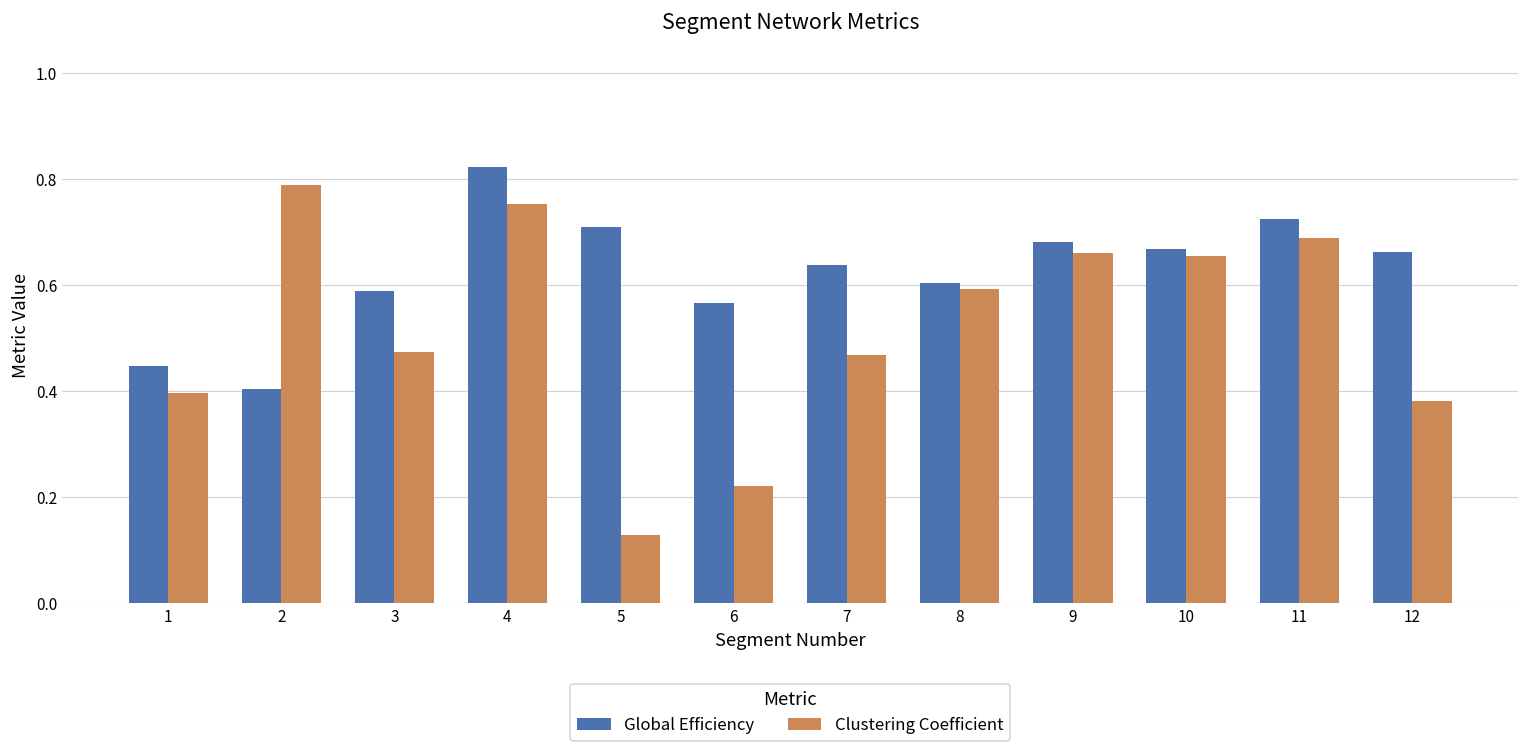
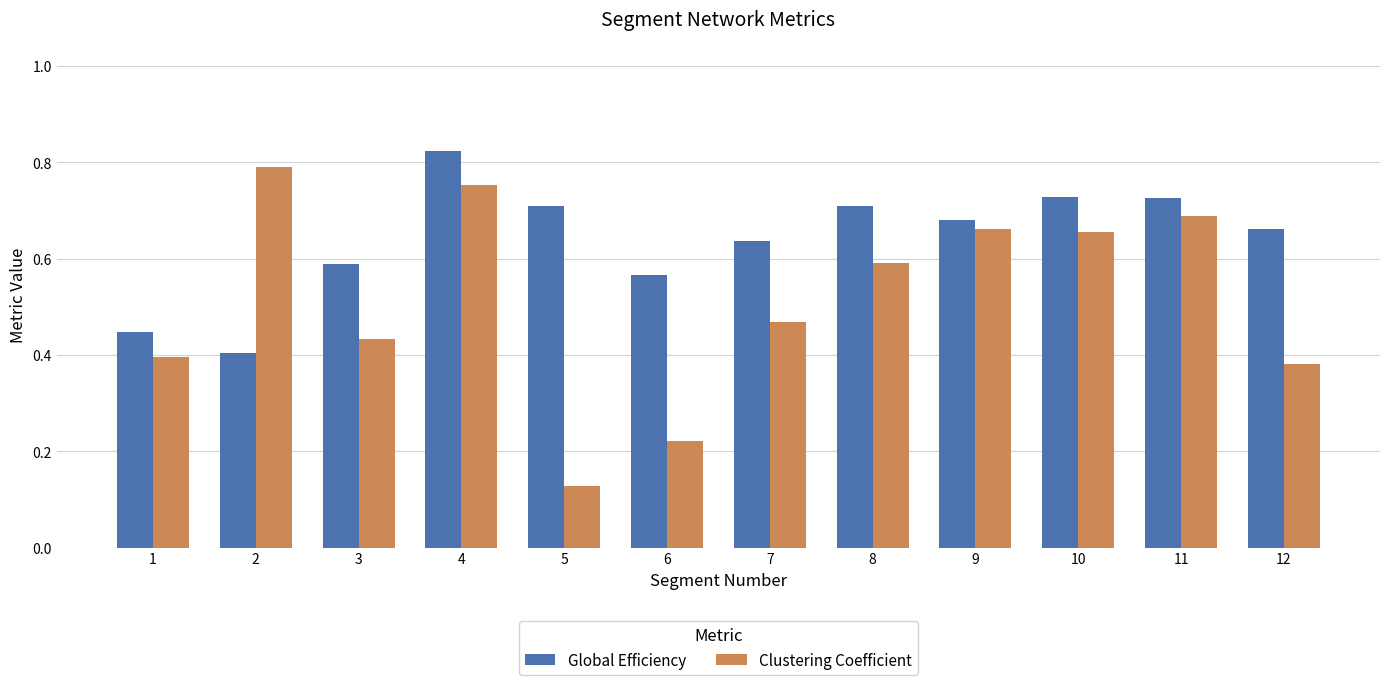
Clustering Coefficient, 3: 0.47 -> 0.43
Global Efficiency, 8: 0.60 -> 0.71
Global Efficiency, 10: 0.67 -> 0.73
